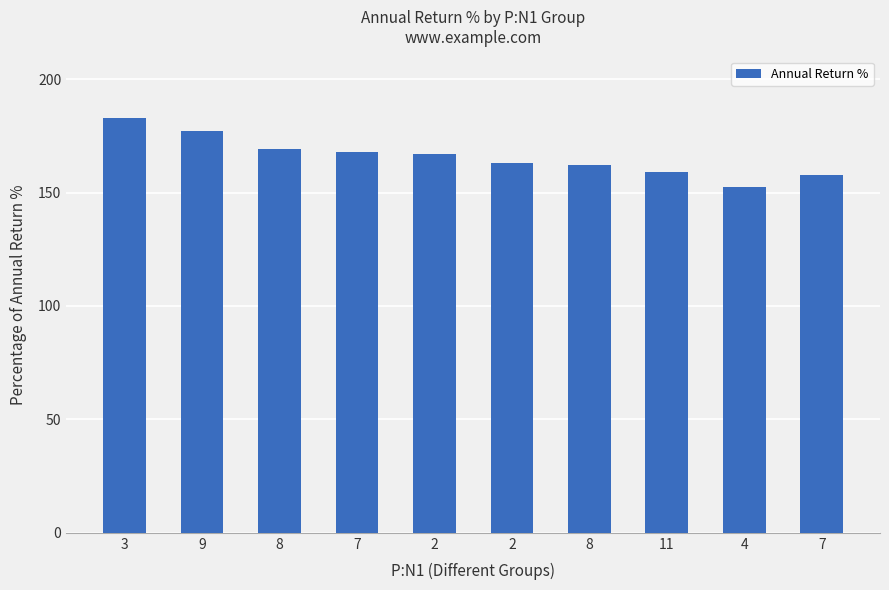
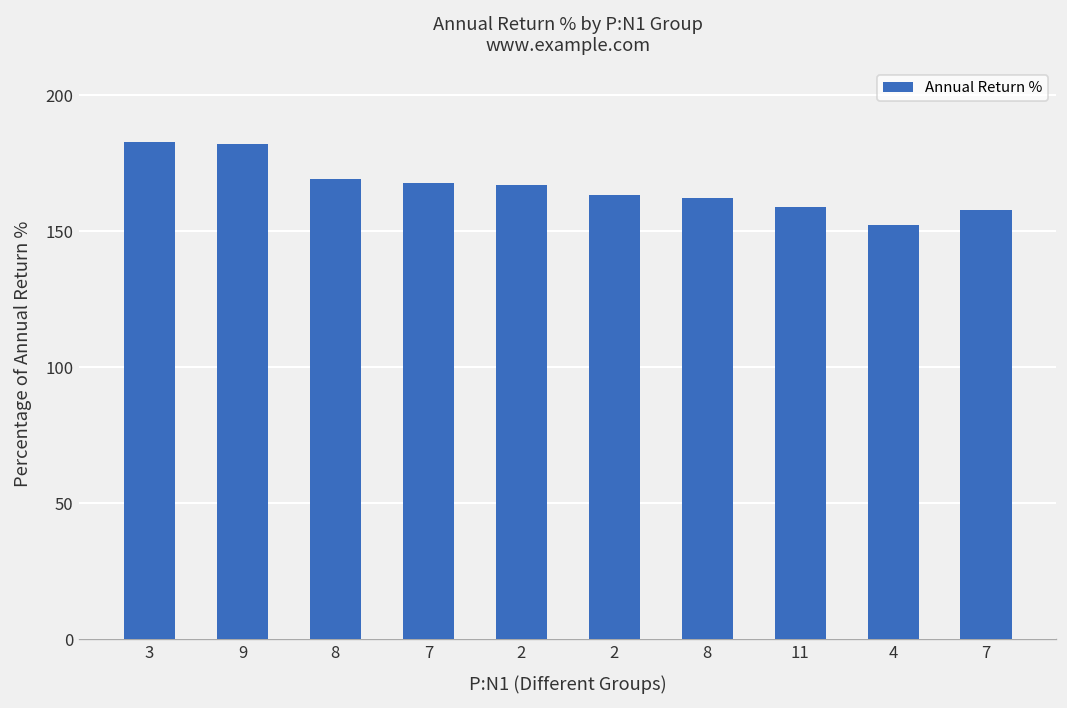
9: 177 -> 182
